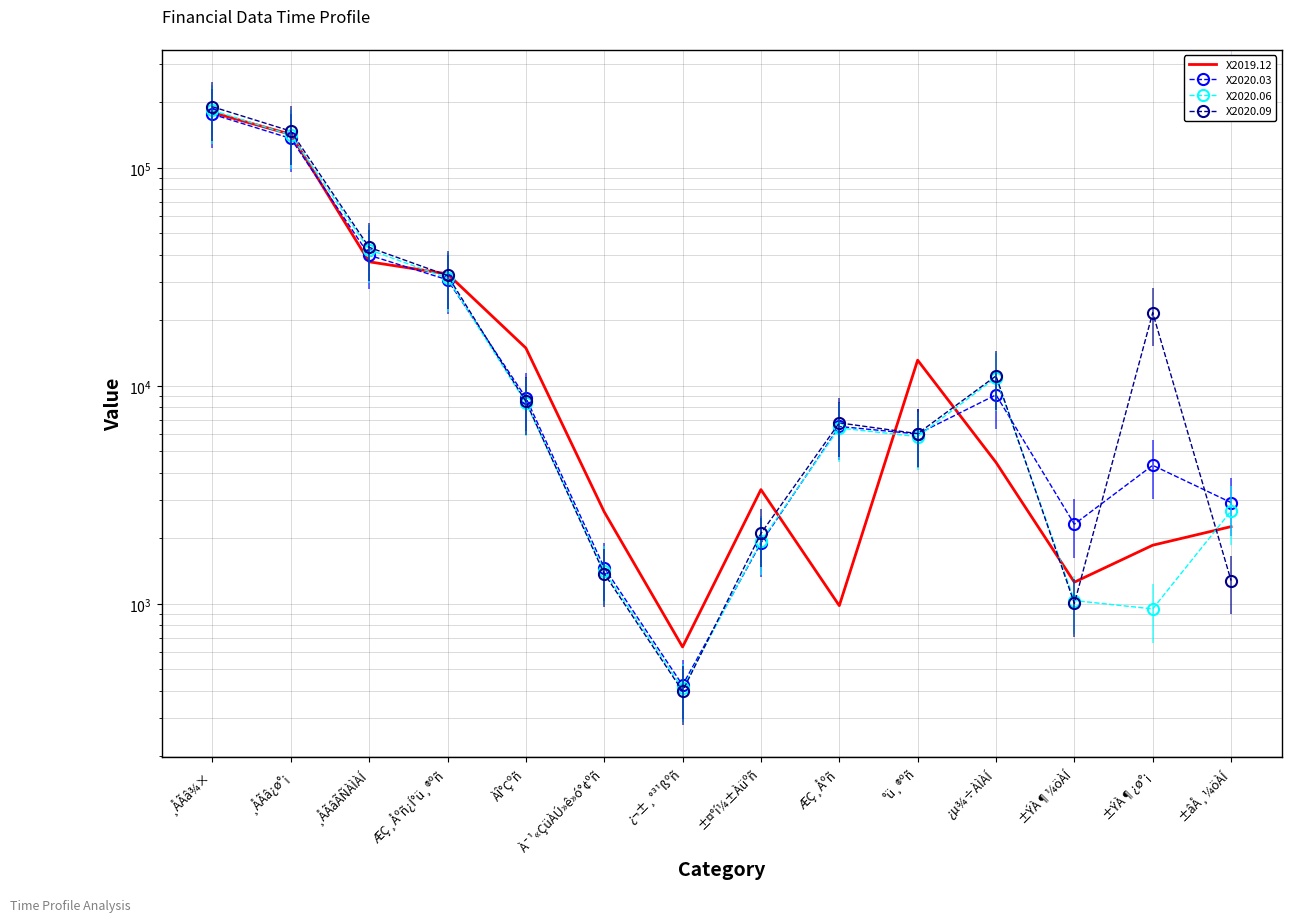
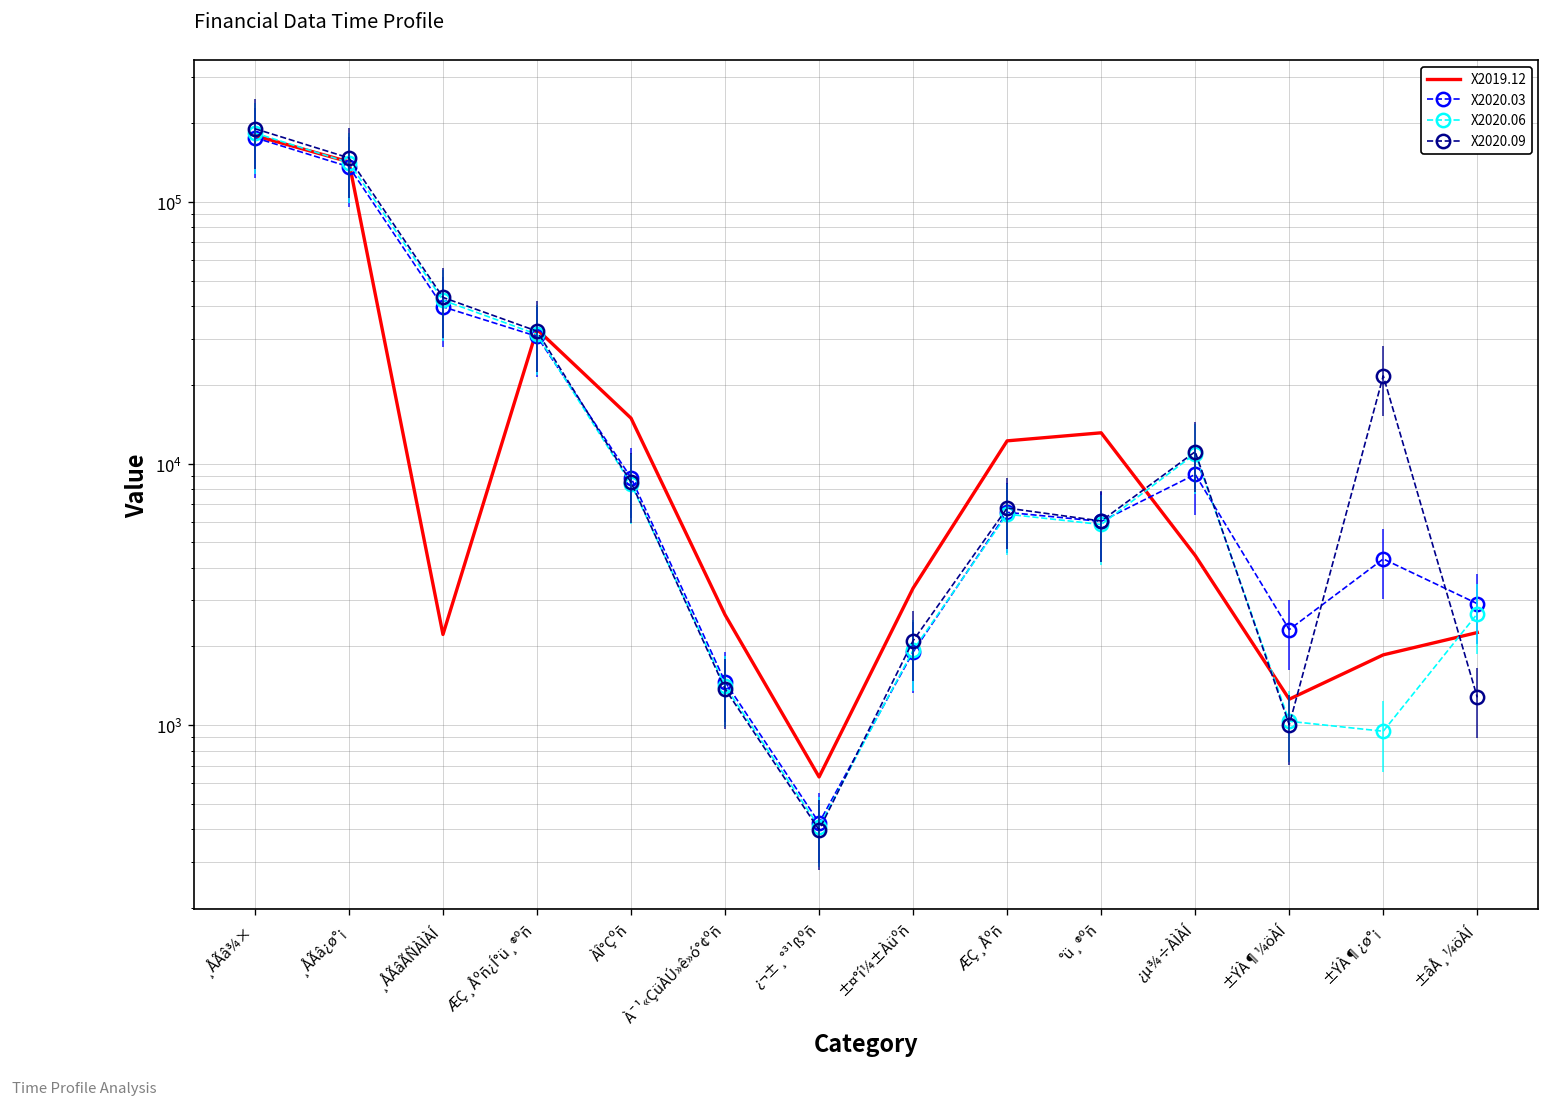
X2019.12, ¸ÅÃâÃÑÀÌÀÍ: 37000 -> 2200
X2019.12, ÆÇ¸Åºñ: 1000 -> 12000
